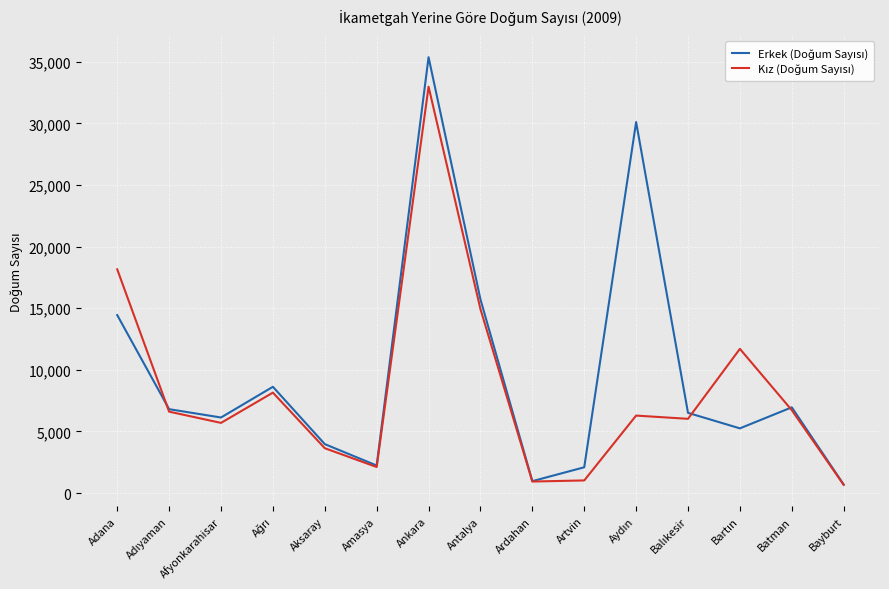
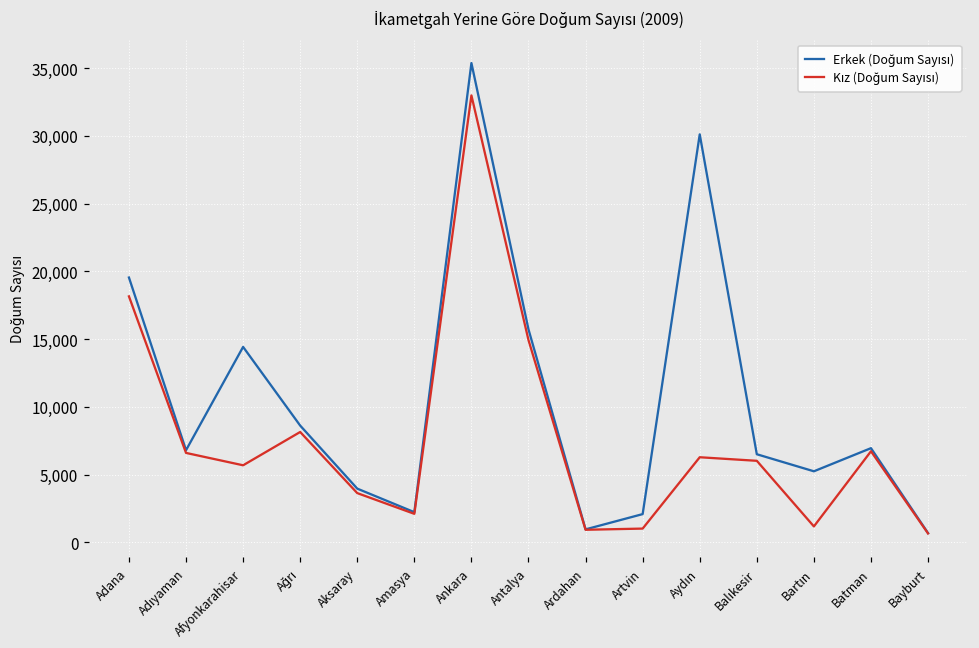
Erkek (Doğum Sayısı), Adana: 14,400 -> 19,500
Erkek (Doğum Sayısı), Afyonkarahisar: 6,100 -> 14,400
Kız (Doğum Sayısı), Bartın: 11,700 -> 1,200
